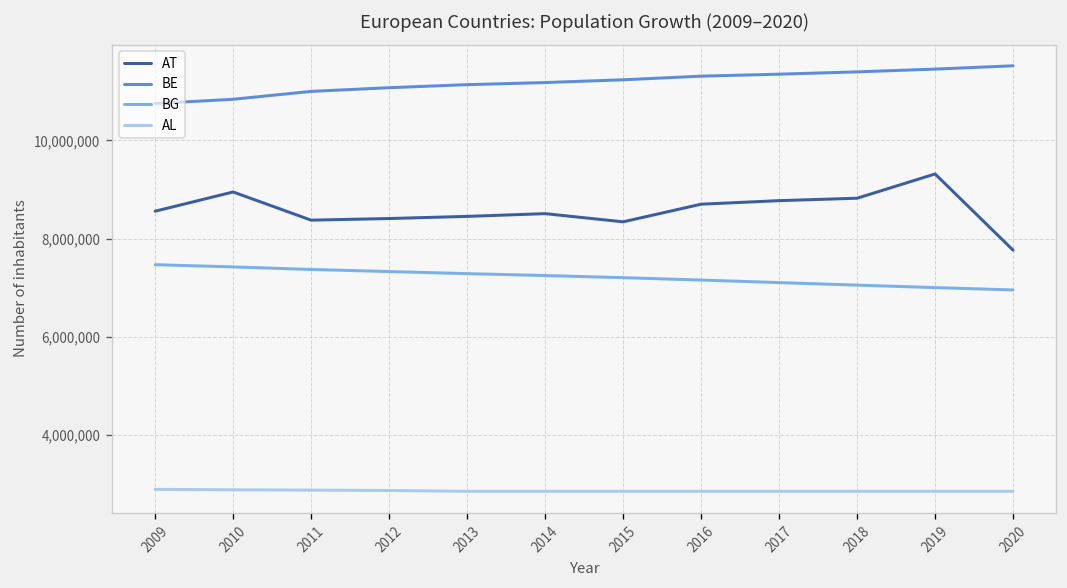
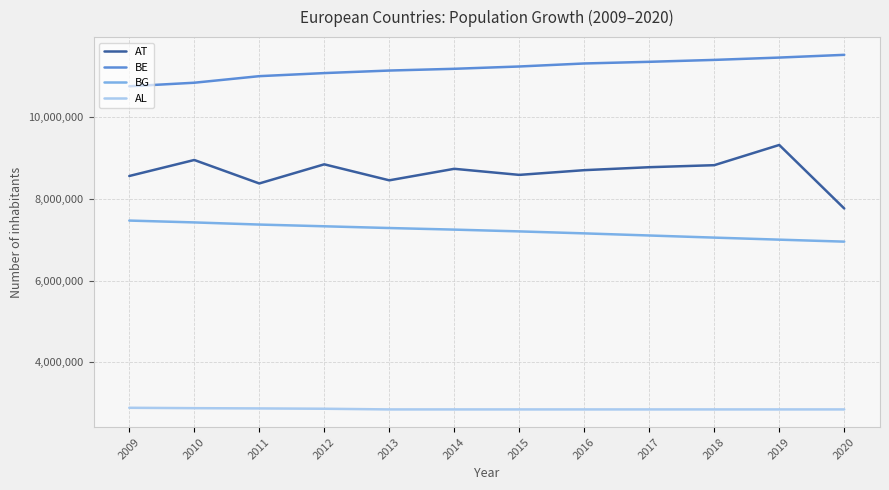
AT, 2012: 8,400,000 -> 8,800,000
AT, 2014: 8,500,000 -> 8,700,000
AT, 2015: 8,300,000 -> 8,600,000
